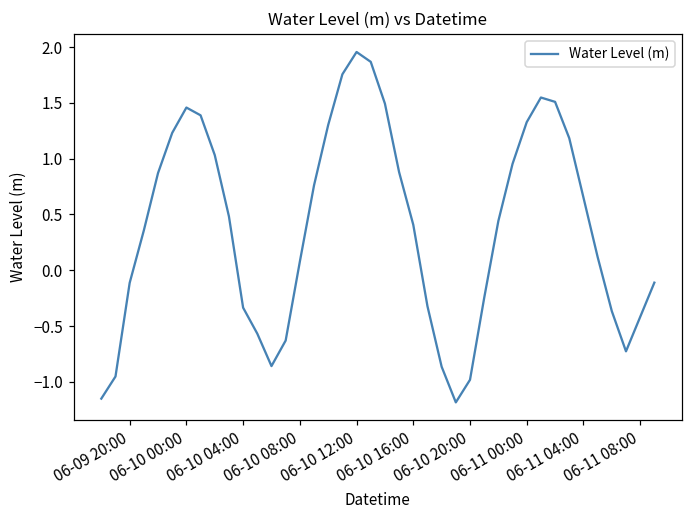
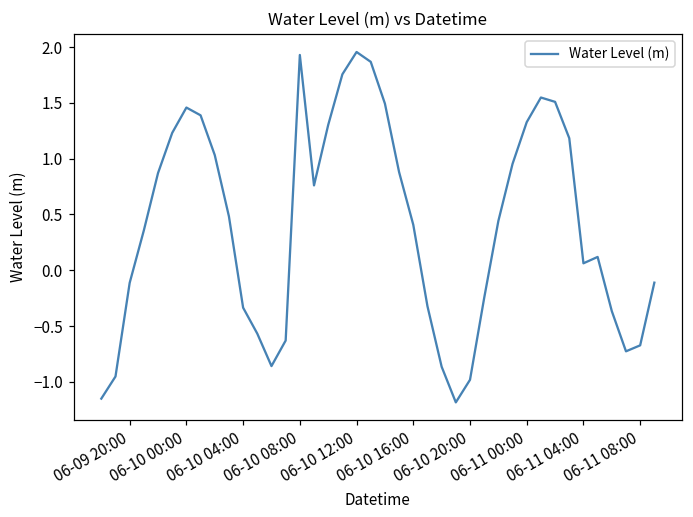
06-10 08:00: 0.08 -> 1.93
06-11 04:00: 0.65 -> 0.06
06-11 08:00: -0.42 -> -0.67
